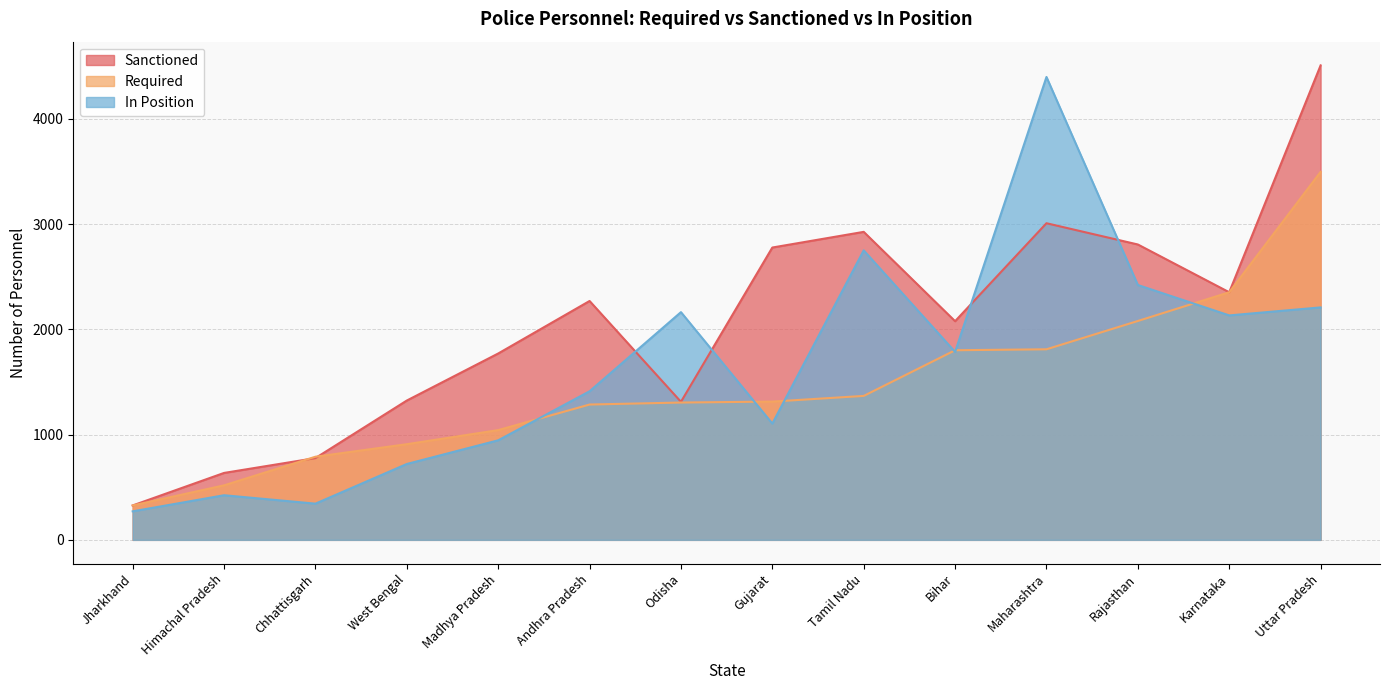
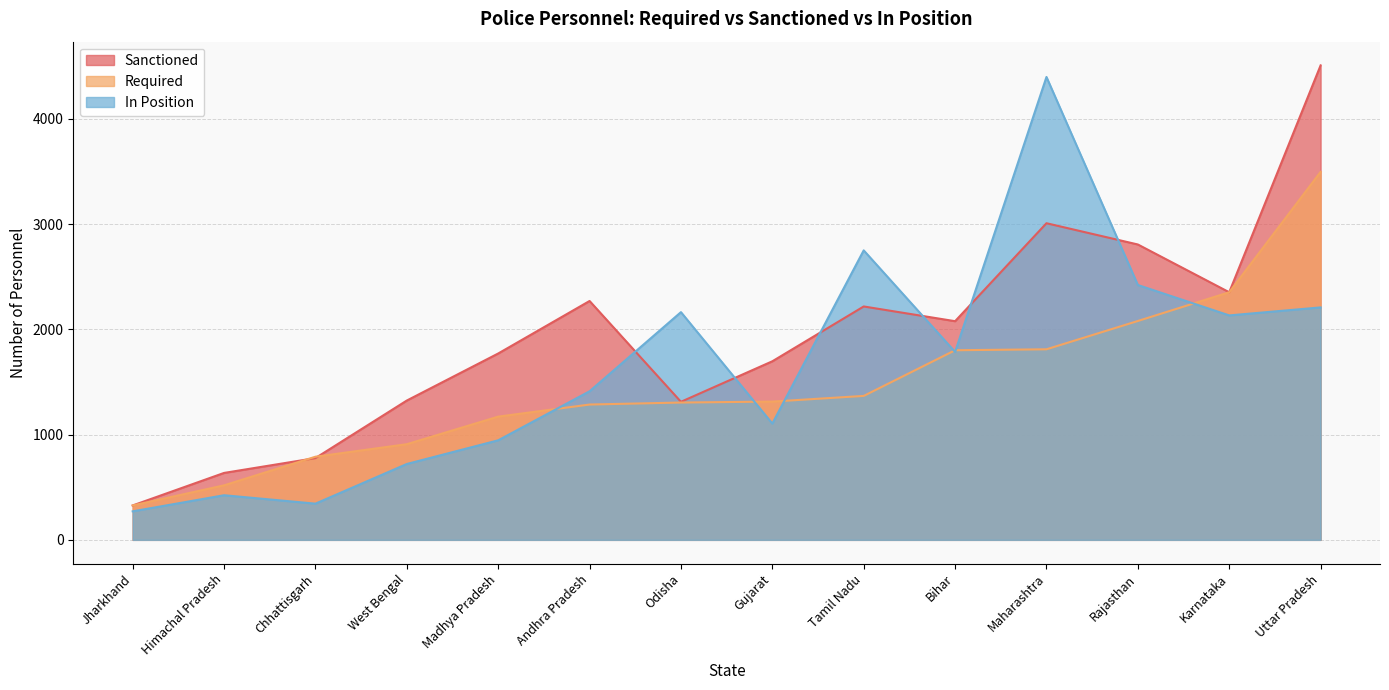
Required, Madhya Pradesh: 1040 -> 1170
Sanctioned, Gujarat: 2780 -> 1700
Sanctioned, Tamil Nadu: 2930 -> 2220
